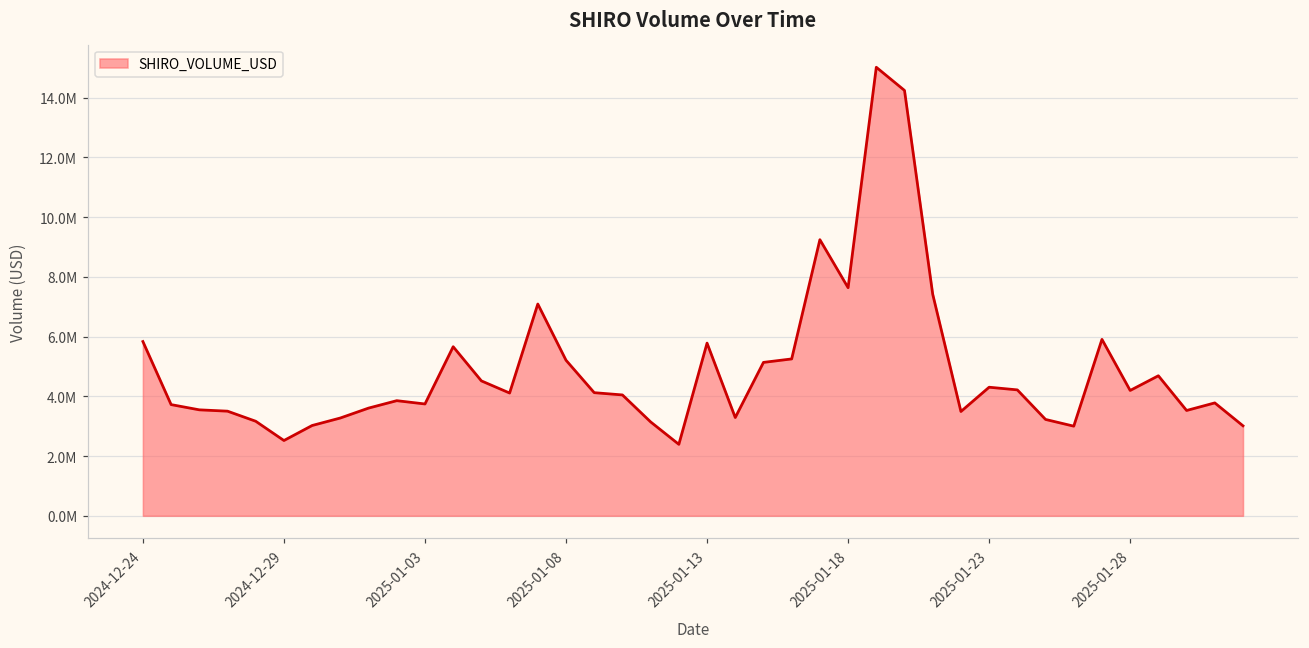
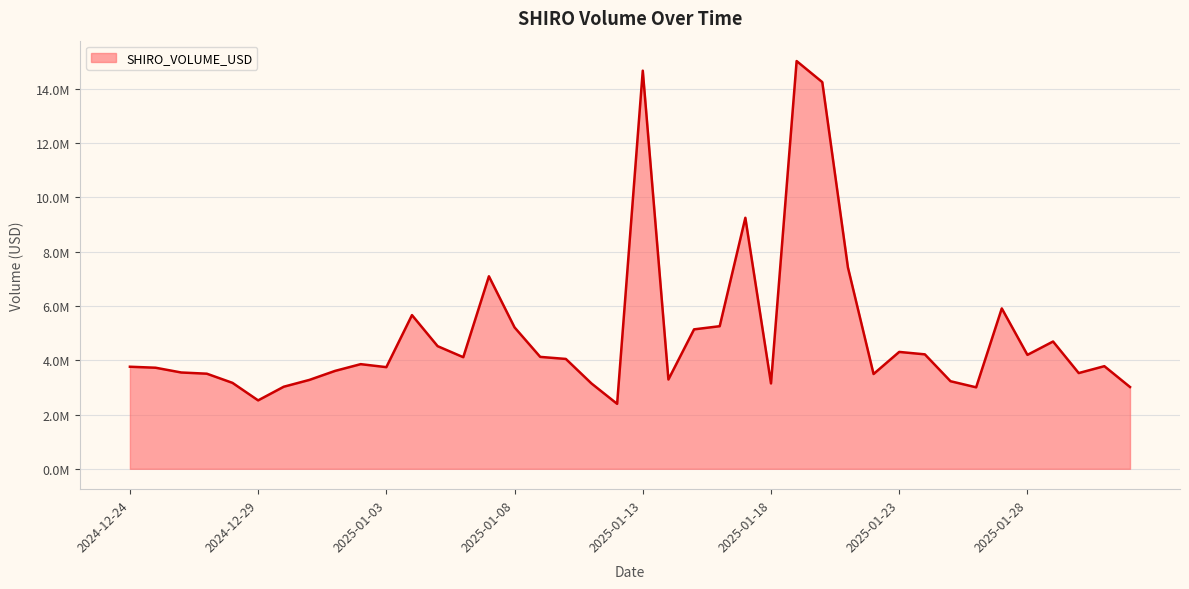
2024-12-24: 5800000 -> 3800000
2025-01-13: 5800000 -> 14700000
2025-01-18: 7600000 -> 3100000
